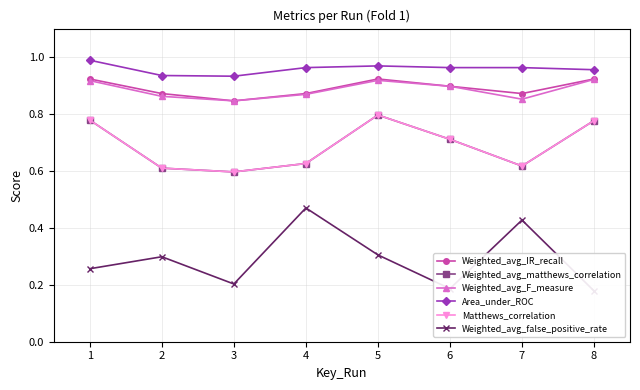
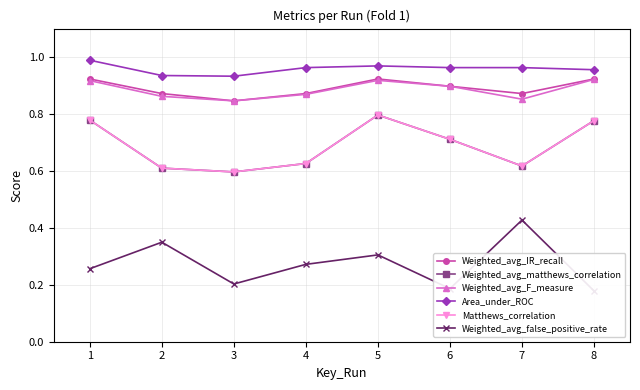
Weighted_avg_false_positive_rate, 2: 0.30 -> 0.35
Weighted_avg_false_positive_rate, 4: 0.47 -> 0.27
